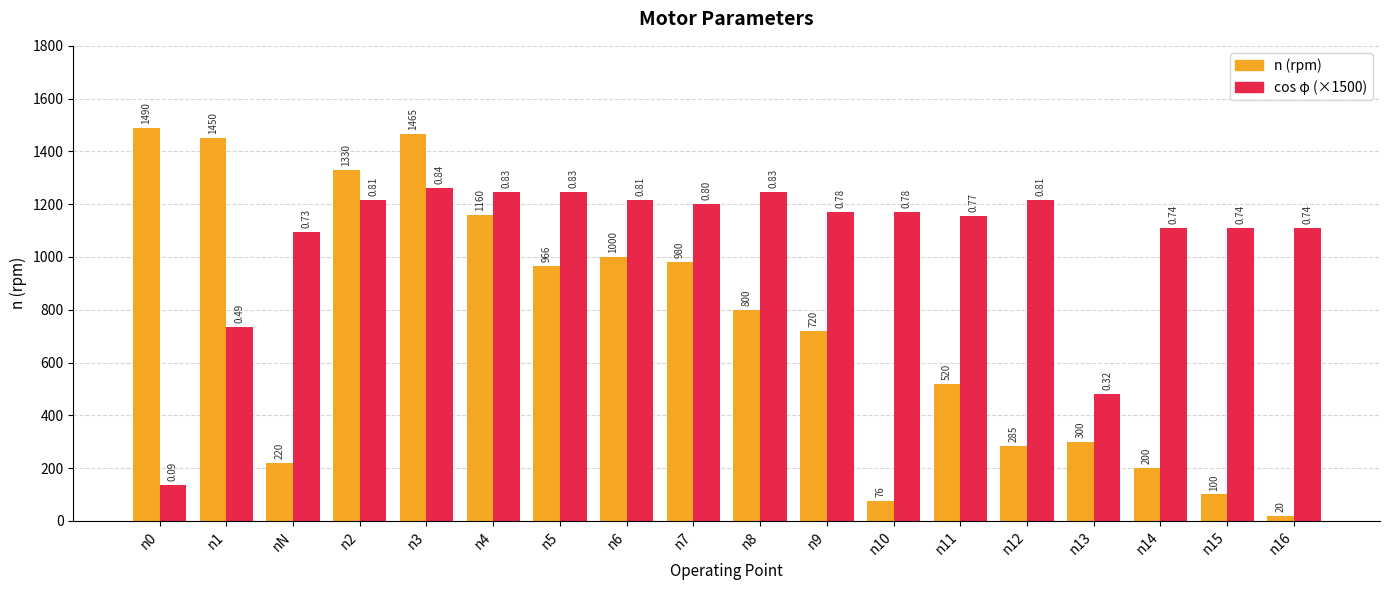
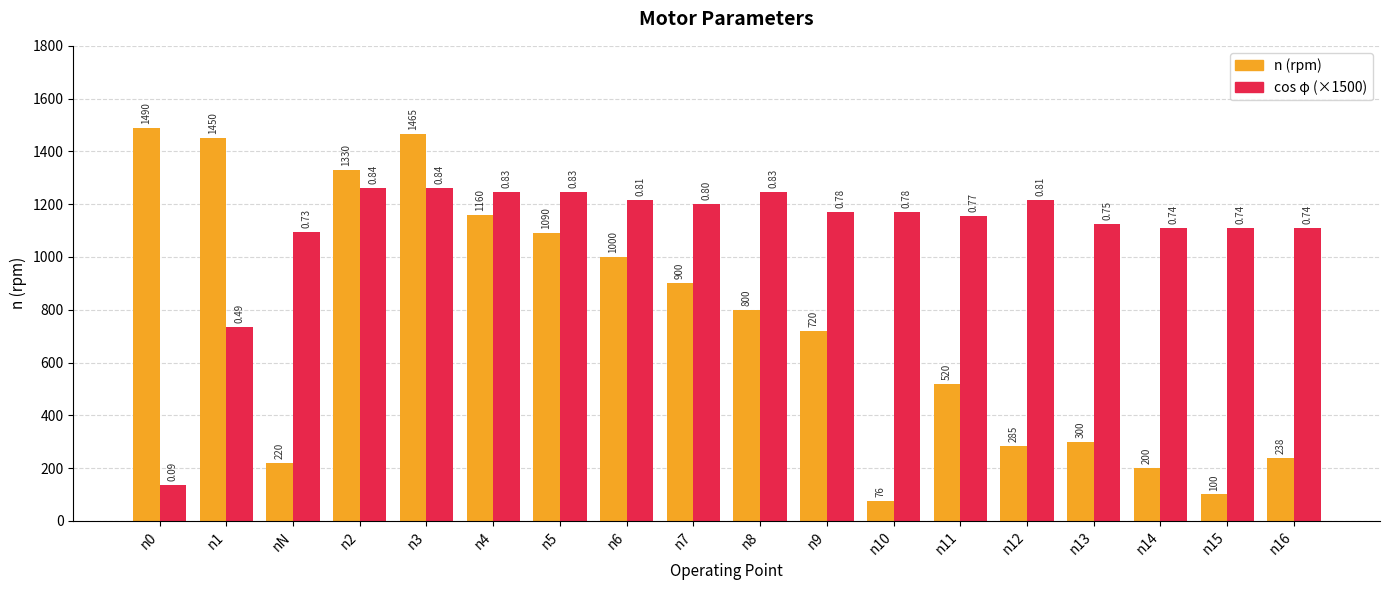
cos φ (×1500), n2: 0.81 -> 0.84
n (rpm), n5: 966 -> 1090
n (rpm), n7: 980 -> 900
cos φ (×1500), n13: 0.32 -> 0.75
n (rpm), n16: 20 -> 238
